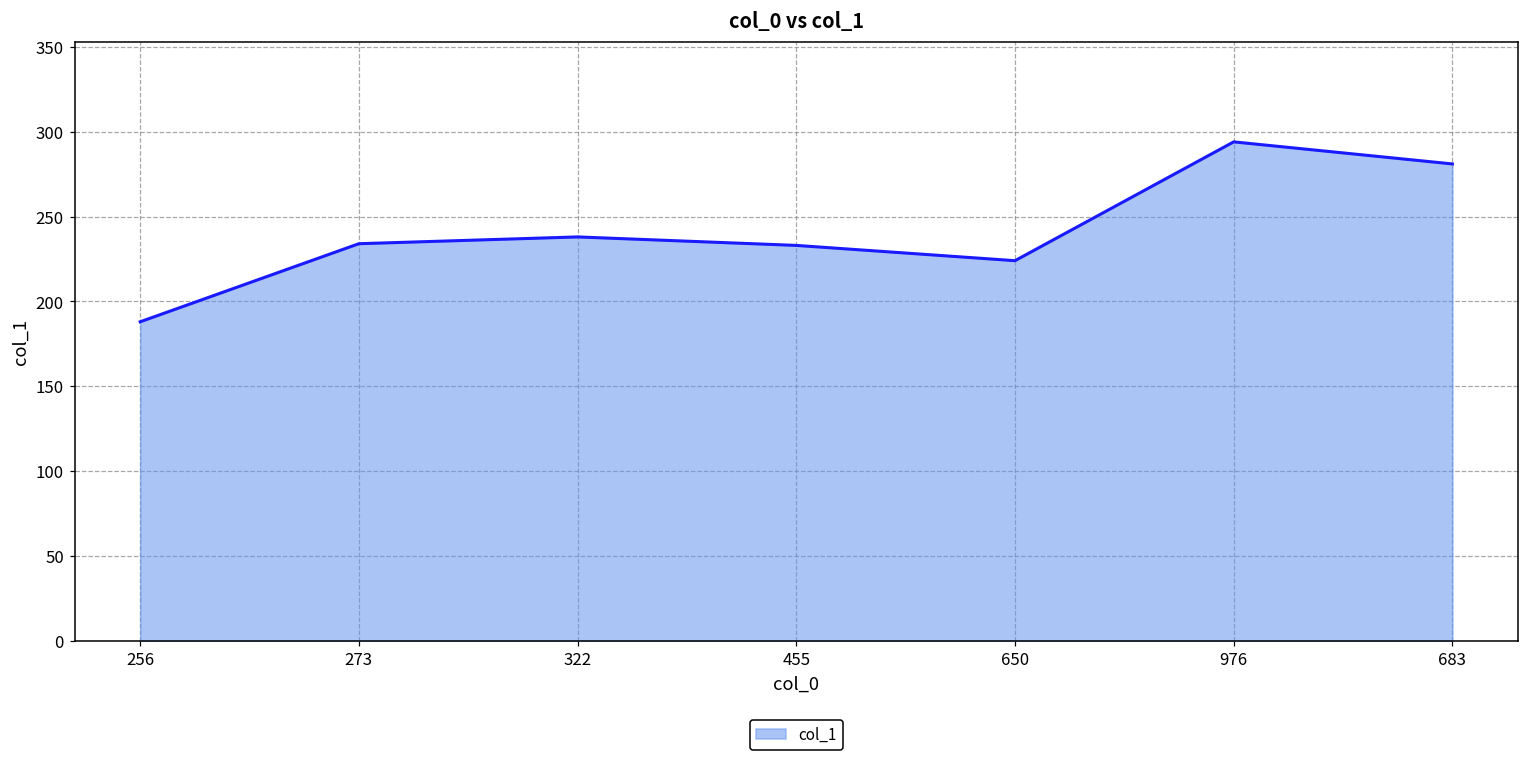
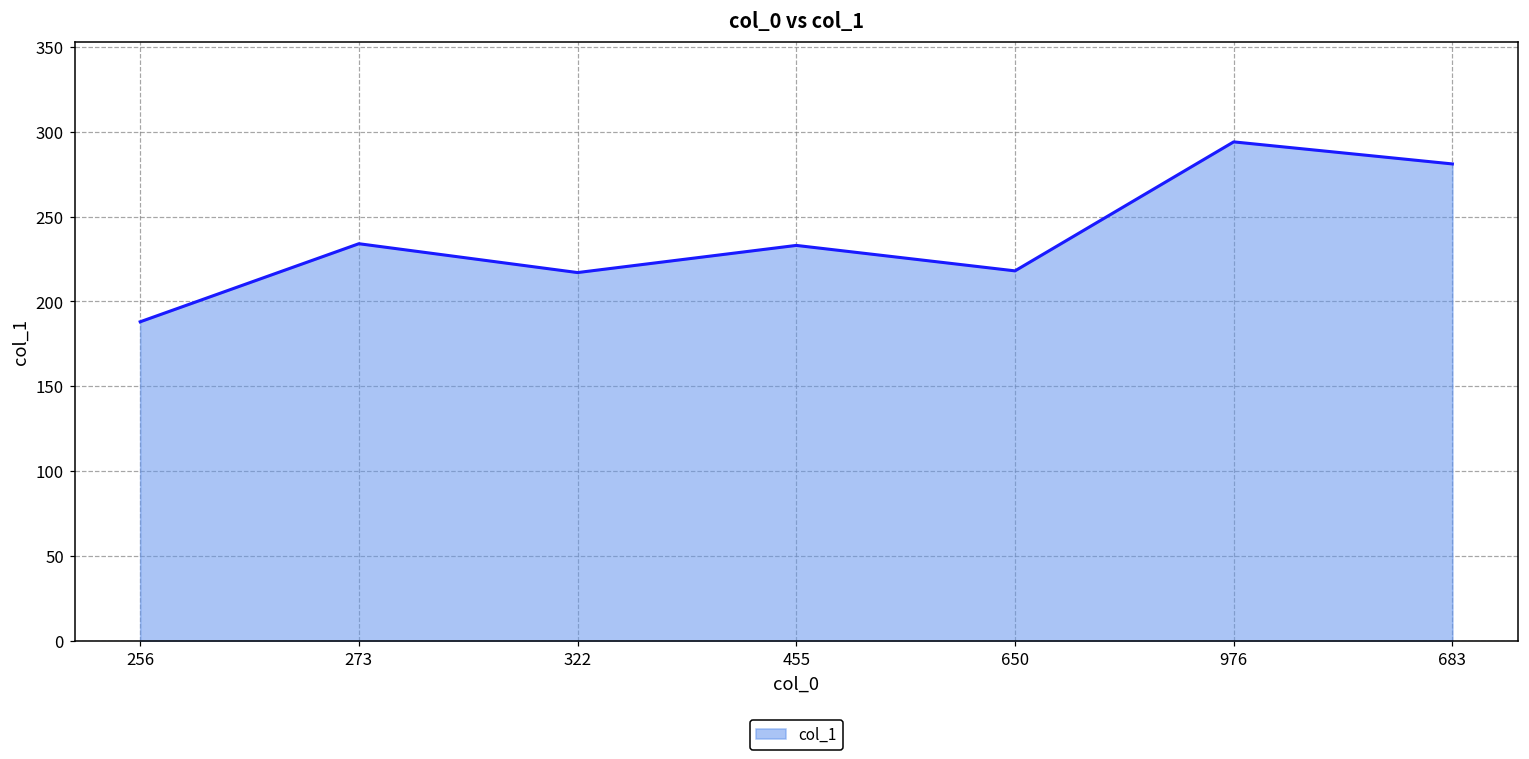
322: 238 -> 217
650: 224 -> 218
